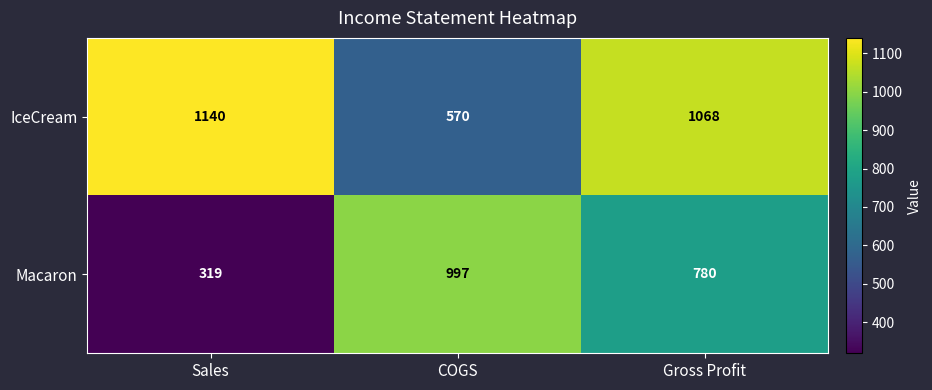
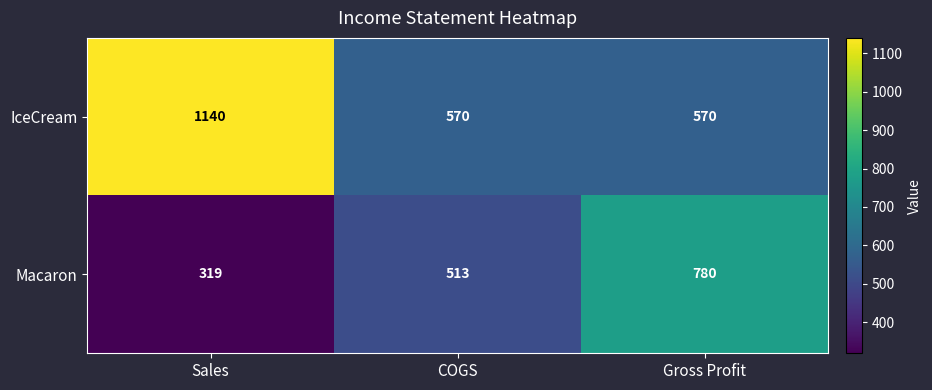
IceCream, Gross Profit: 1068 -> 570
Macaron, COGS: 997 -> 513
